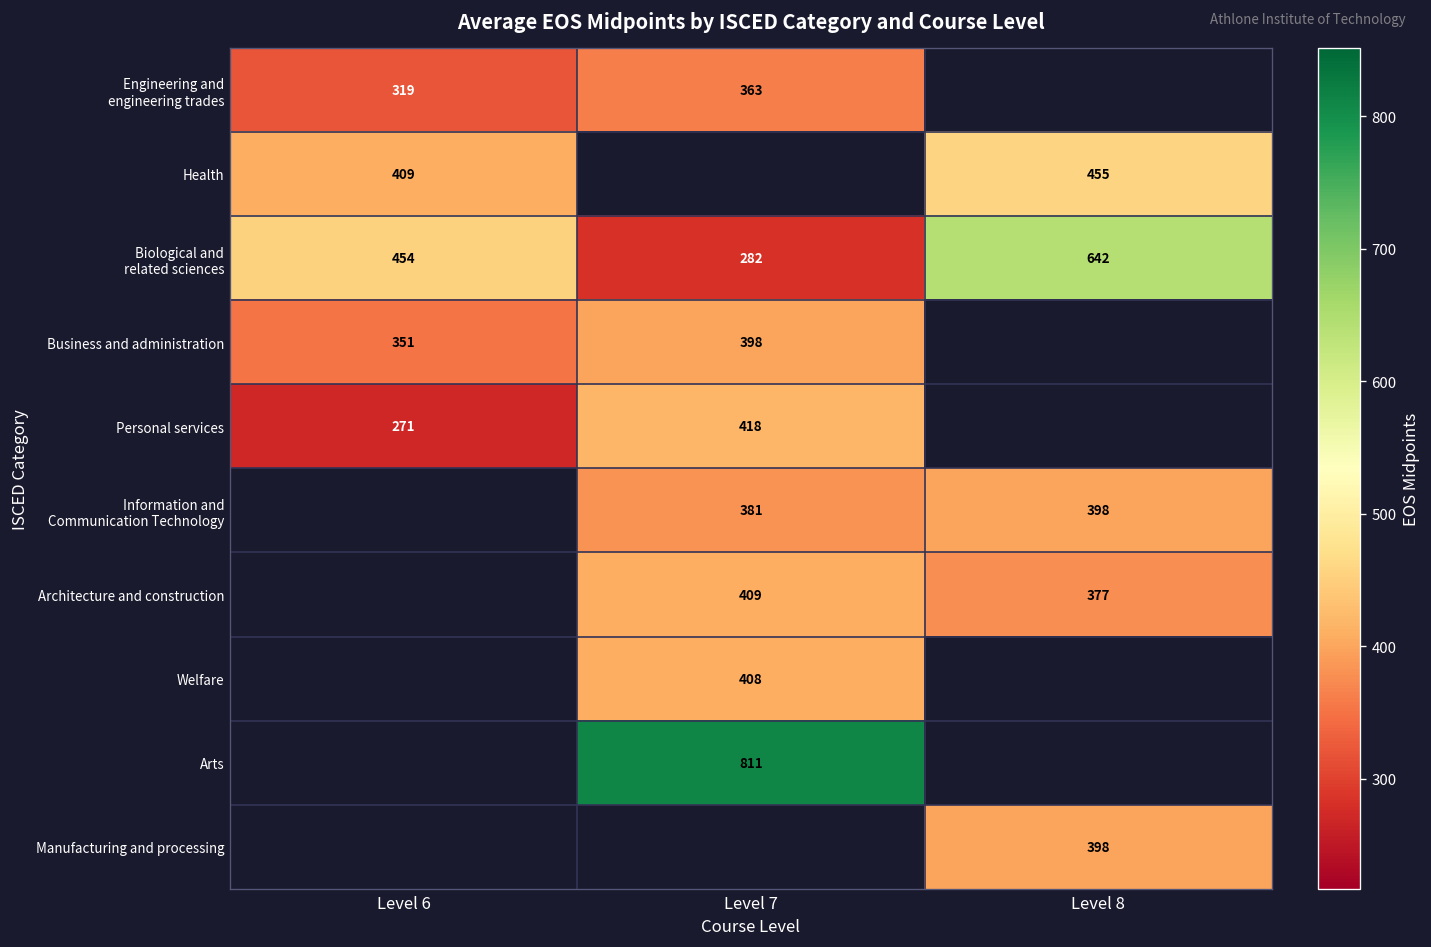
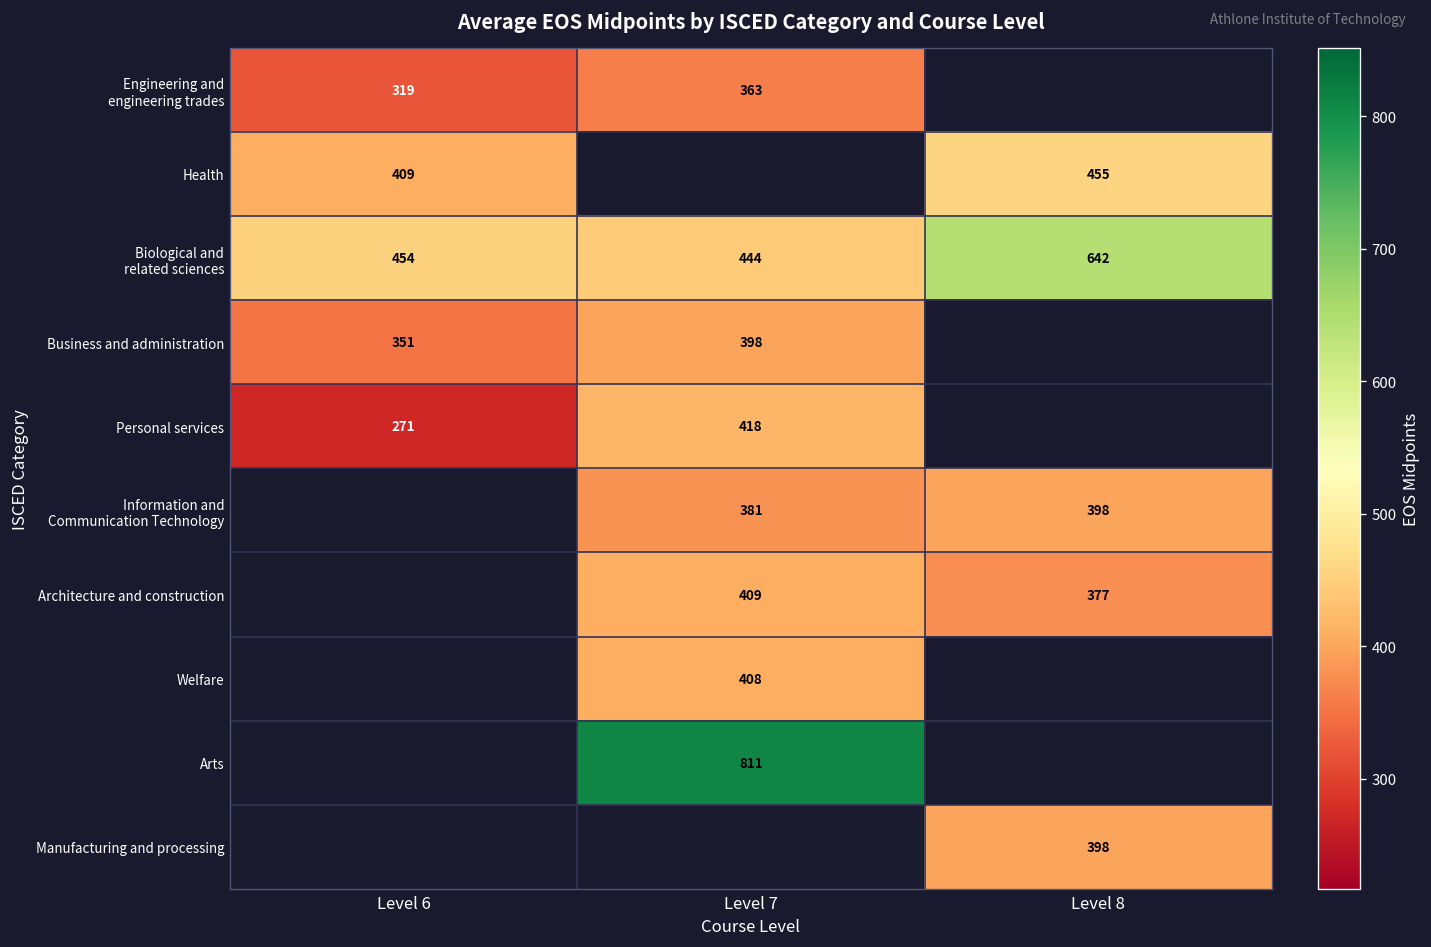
Biological and related sciences, Level 7: 282 -> 444
